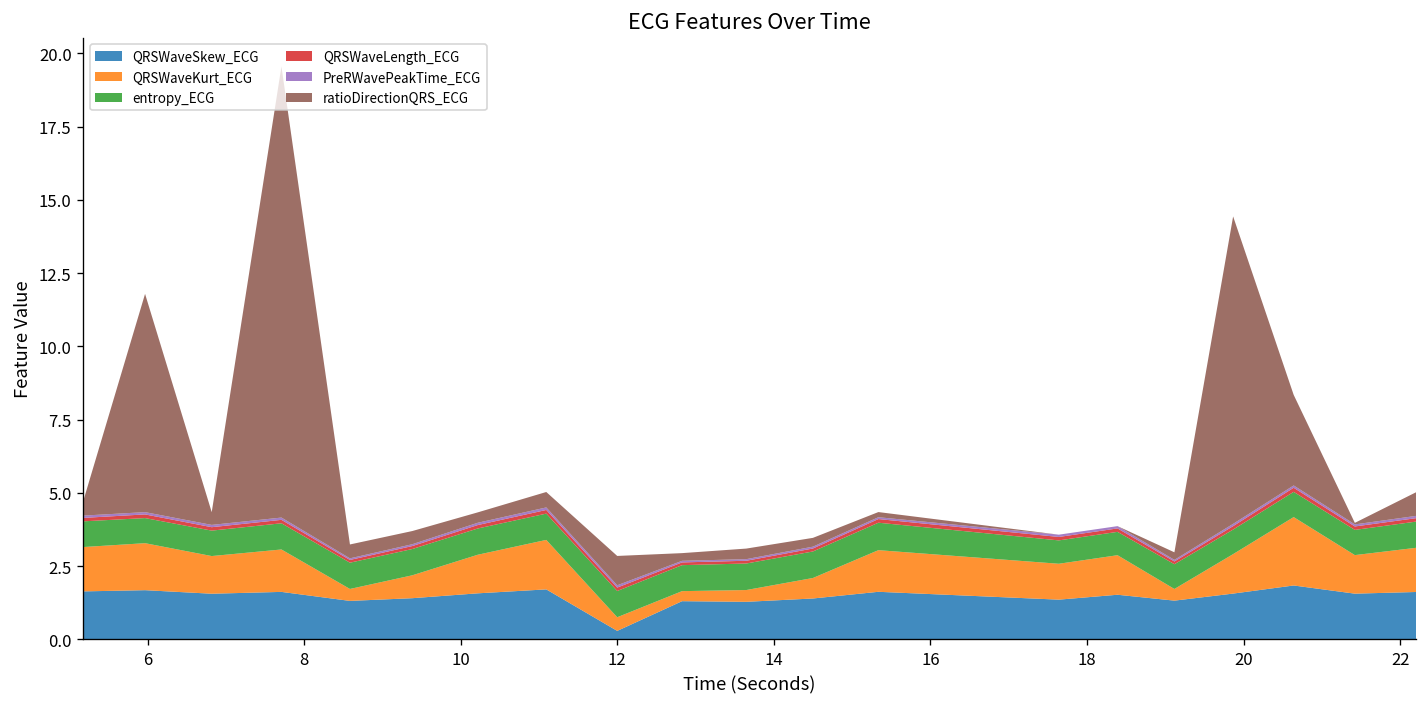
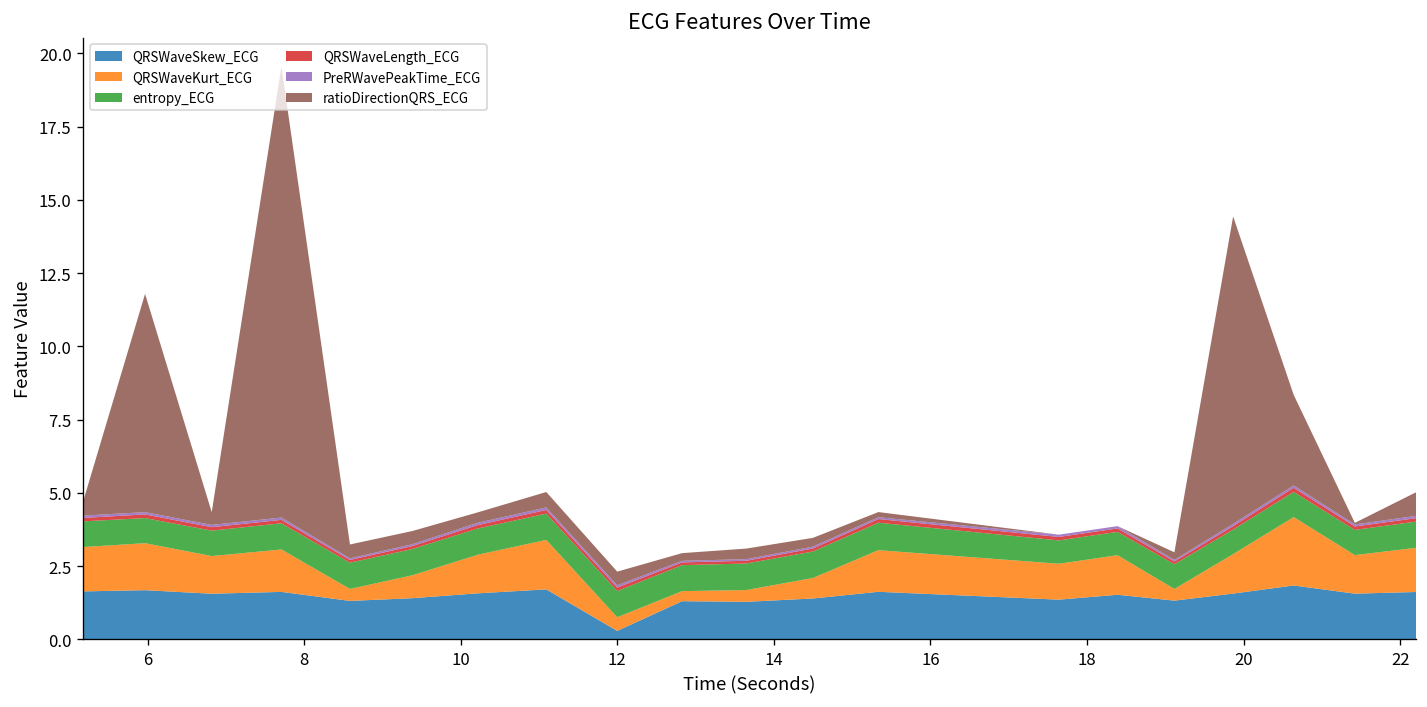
ratioDirectionQRS_ECG, 12: 1.0 -> 0.5
